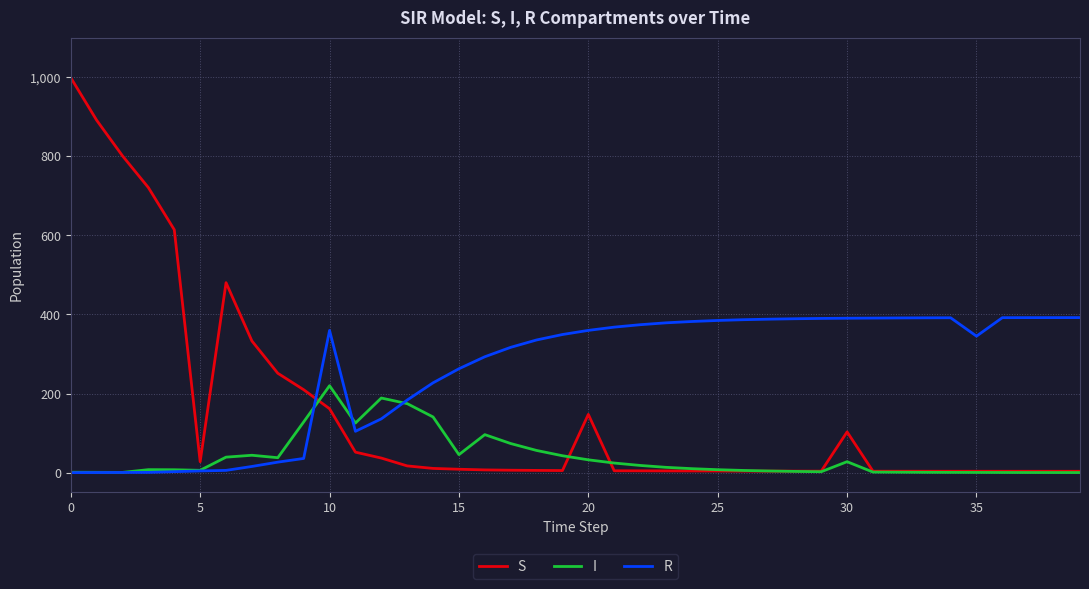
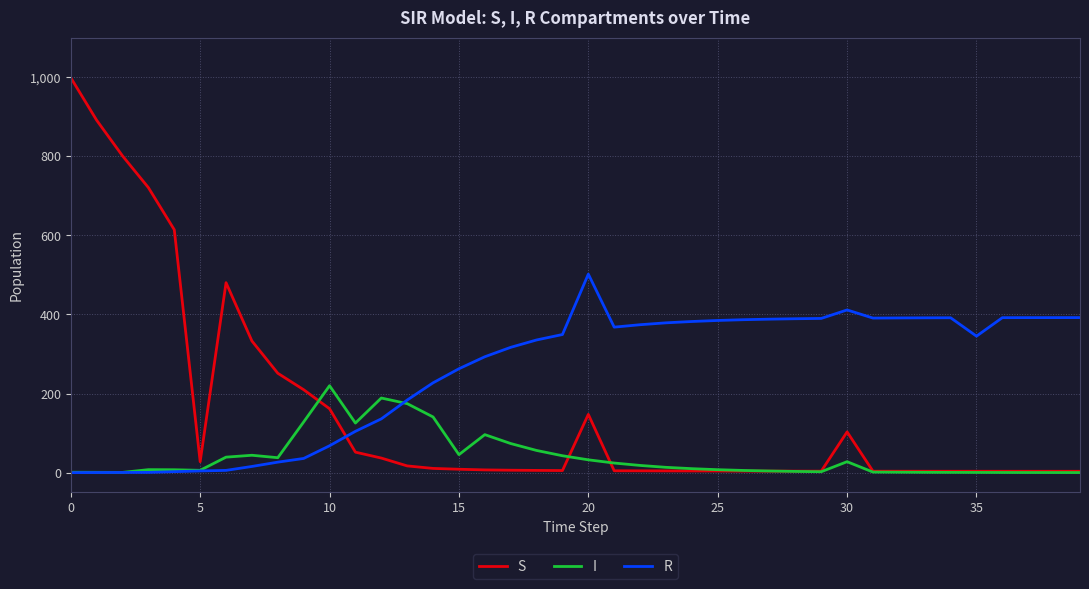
R, 10: 360 -> 70
R, 20: 360 -> 500
R, 30: 390 -> 410
